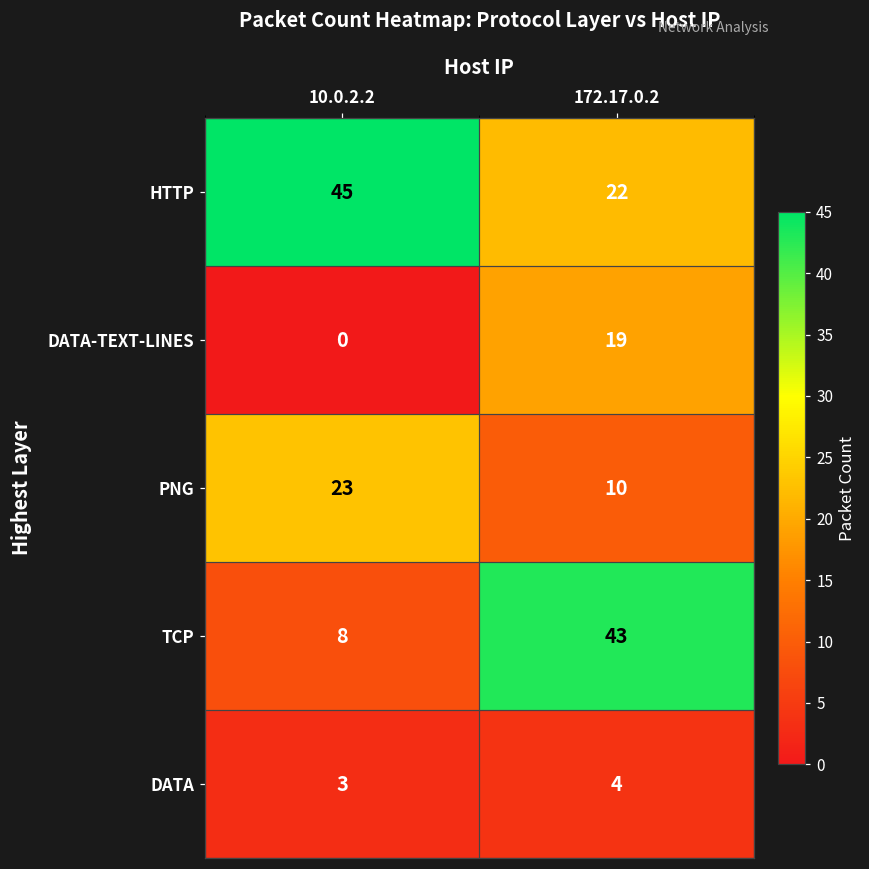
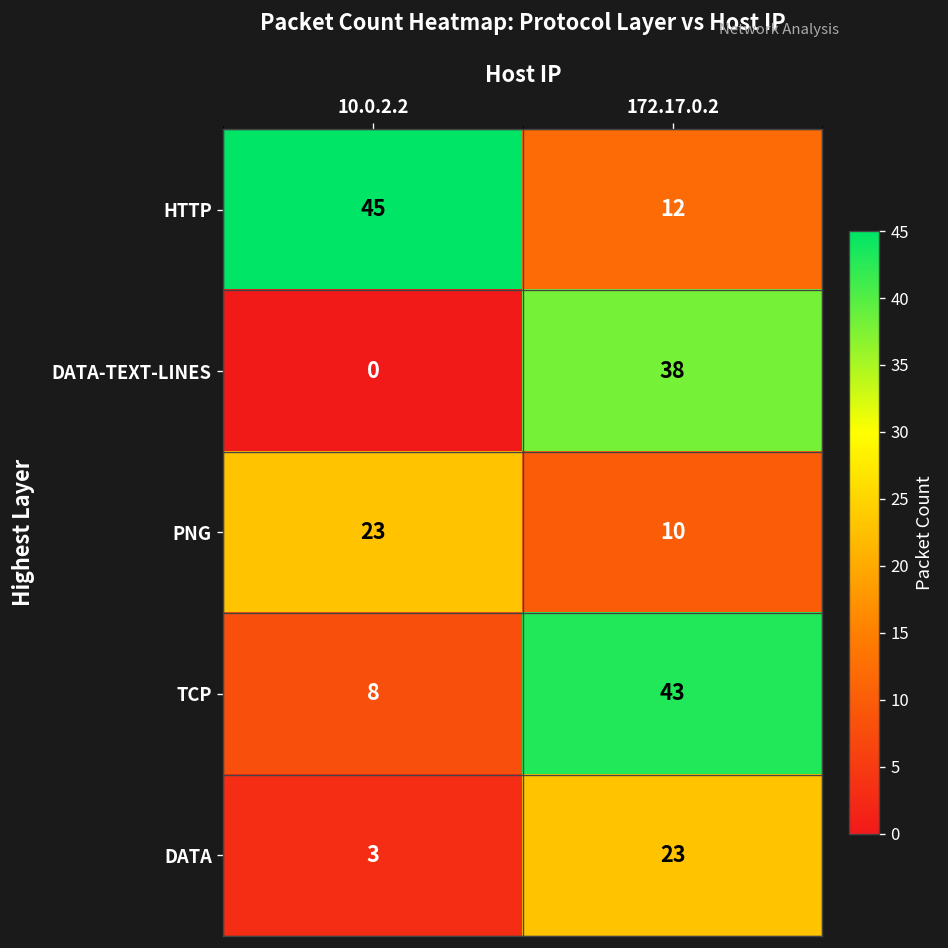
HTTP, 172.17.0.2: 22 -> 12
DATA-TEXT-LINES, 172.17.0.2: 19 -> 38
DATA, 172.17.0.2: 4 -> 23
